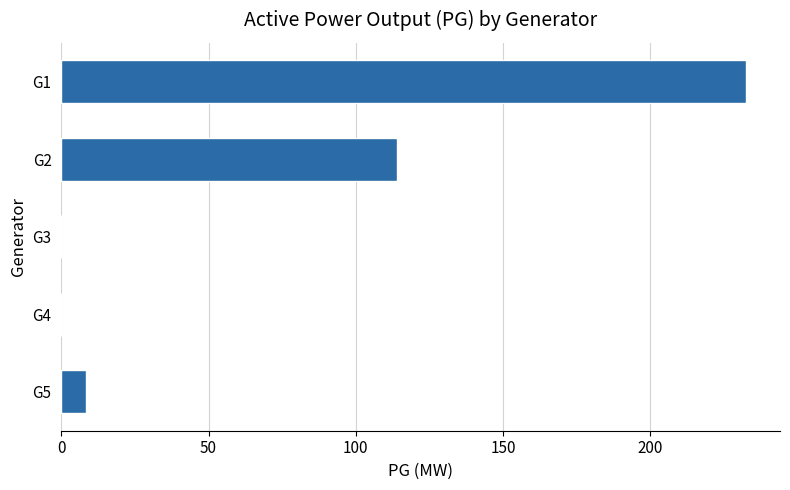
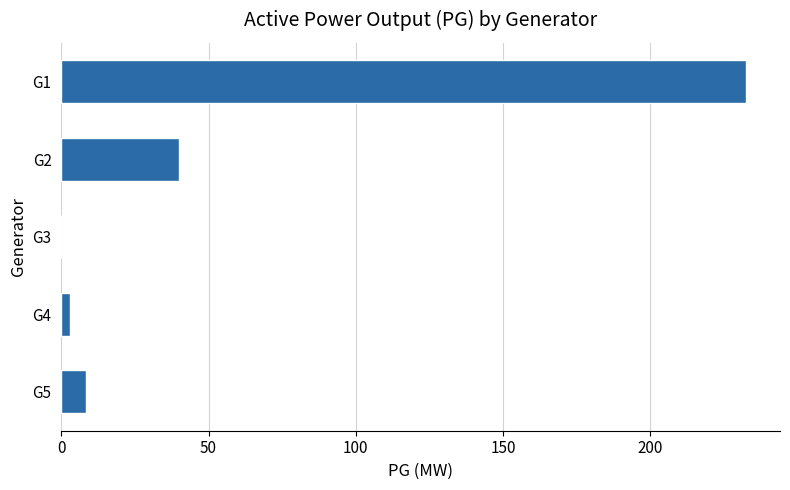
G2: 114 -> 40
G4: 0 -> 3
